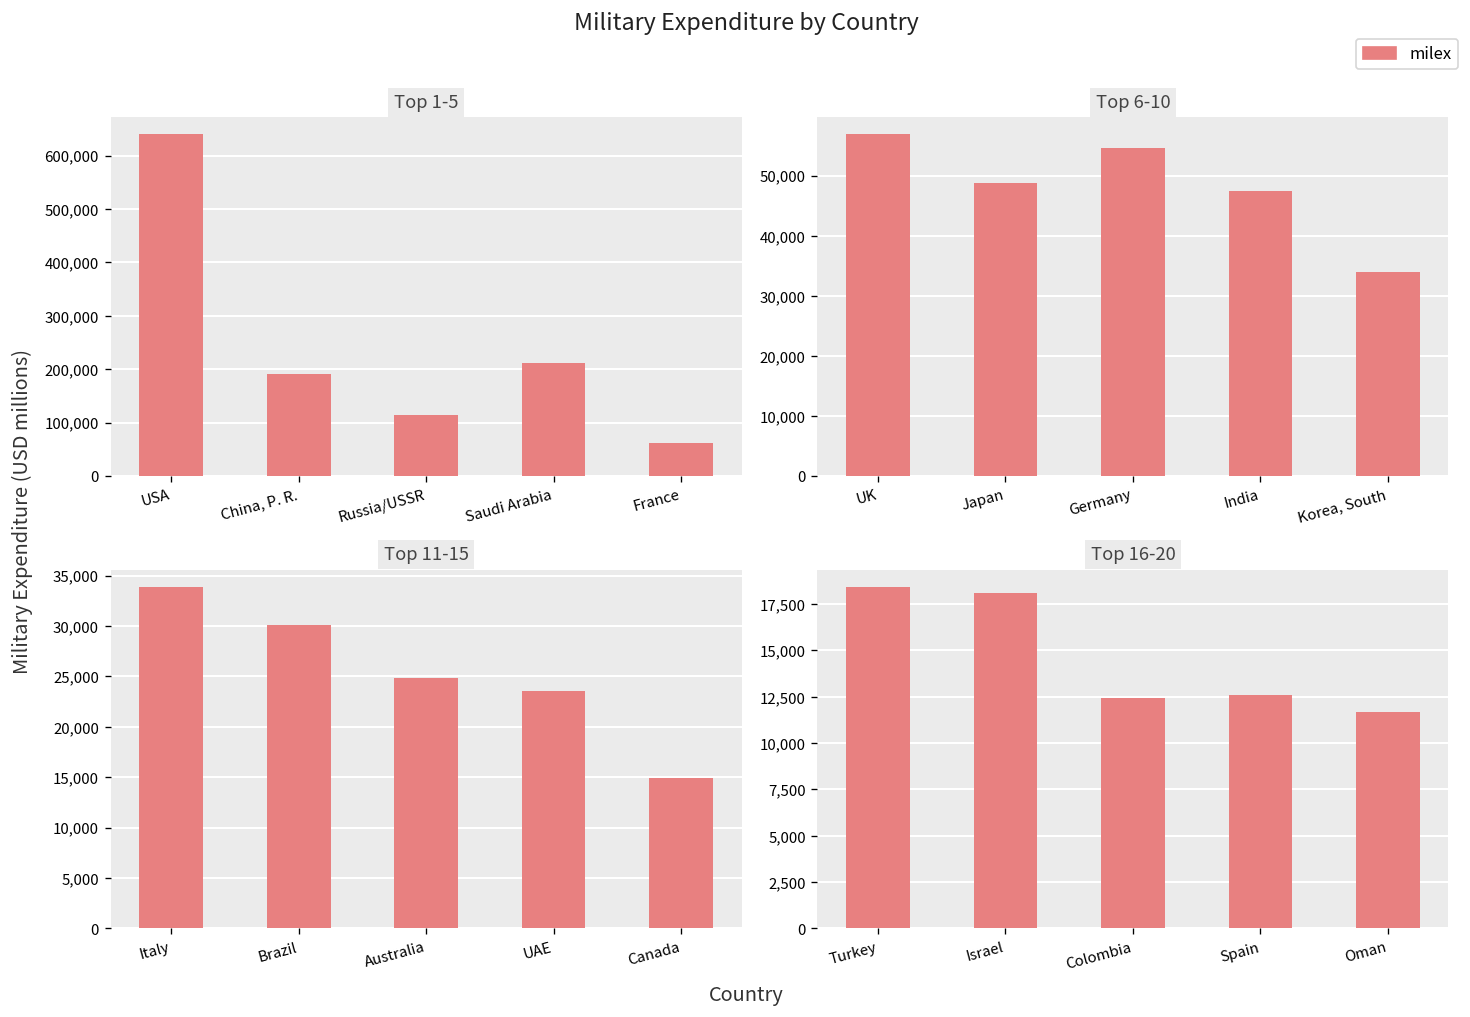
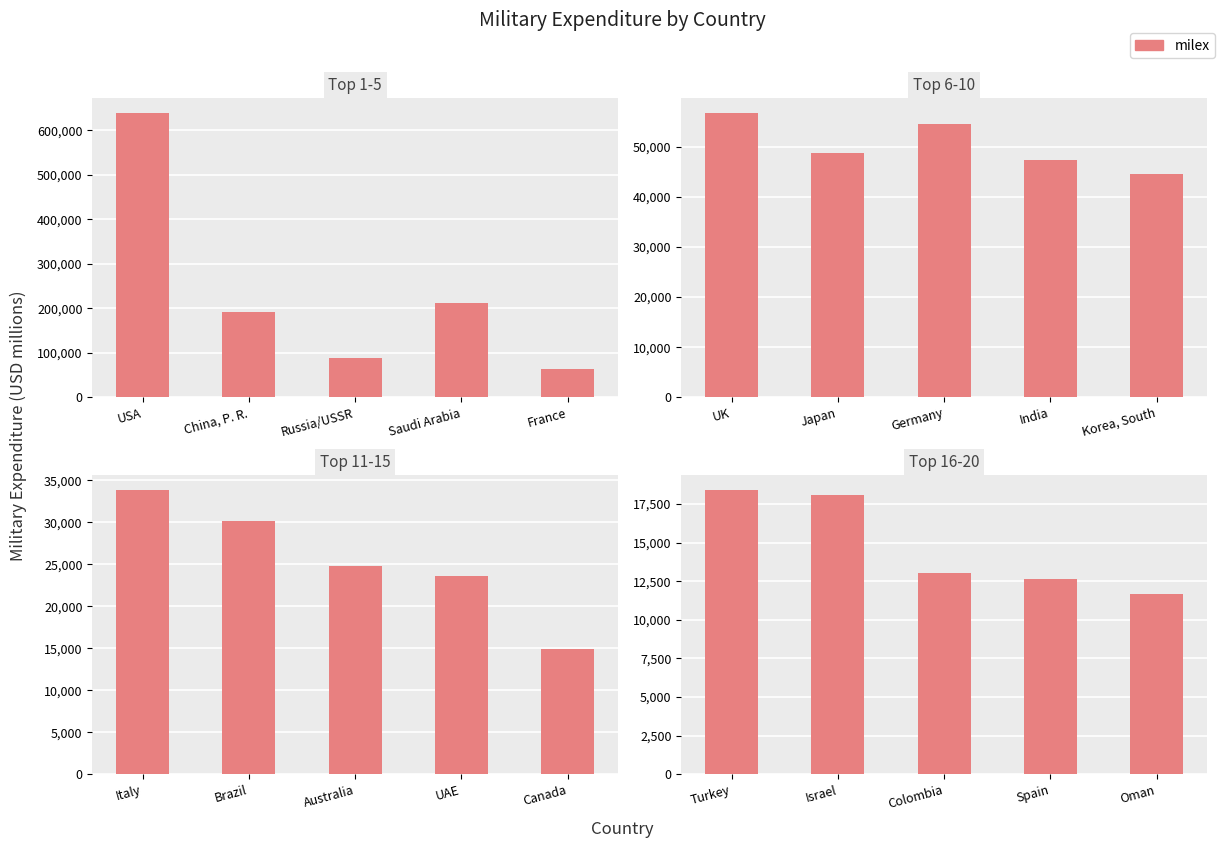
Top 1-5, Russia/USSR: 110,000 -> 90,000
Top 6-10, Korea, South: 34,000 -> 45,000
Top 16-20, Colombia: 12,500 -> 13,000
